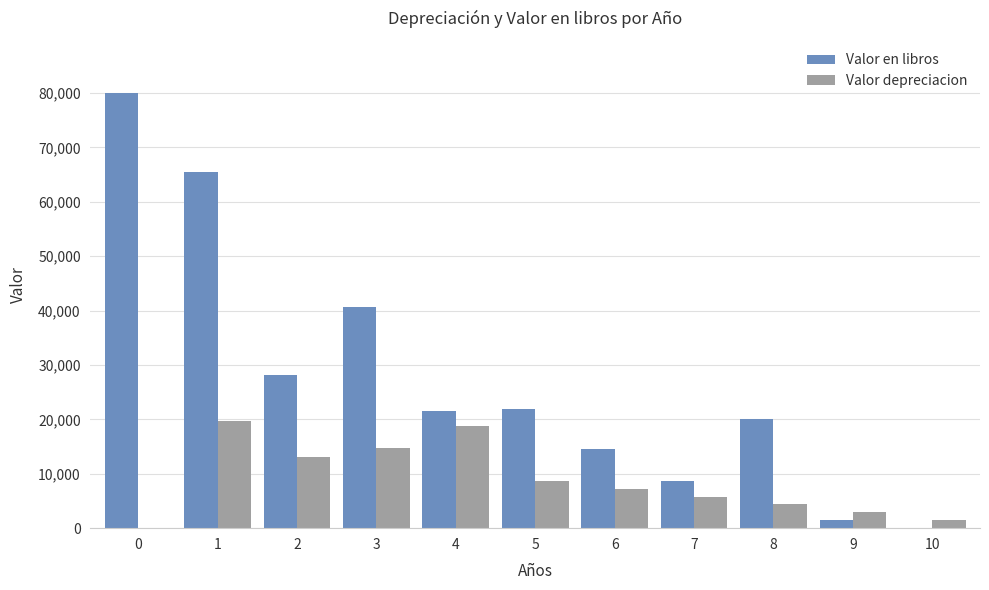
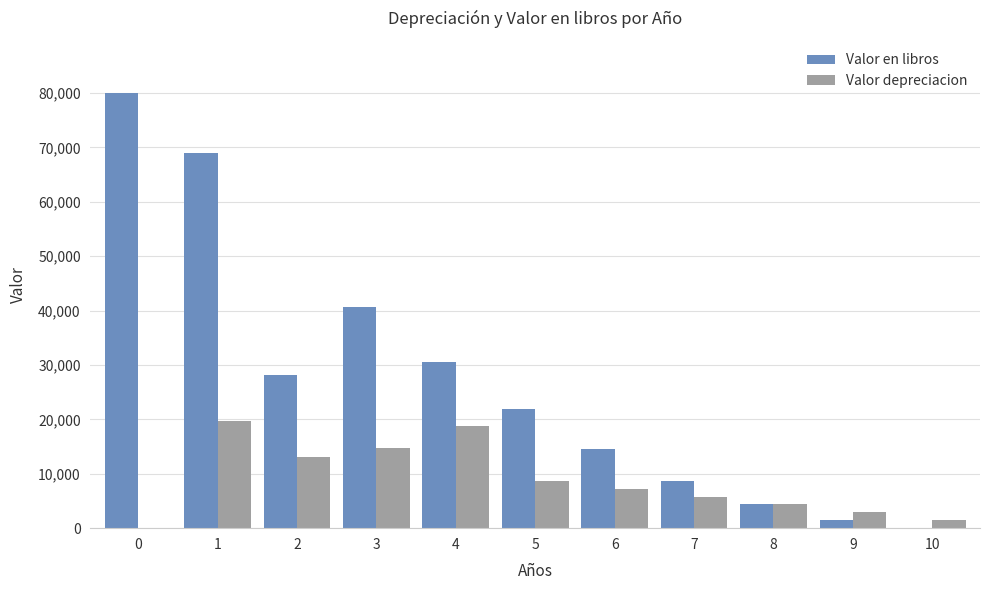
Valor en libros, 1: 65,000 -> 69,000
Valor en libros, 4: 22,000 -> 31,000
Valor en libros, 8: 20,000 -> 4,000
